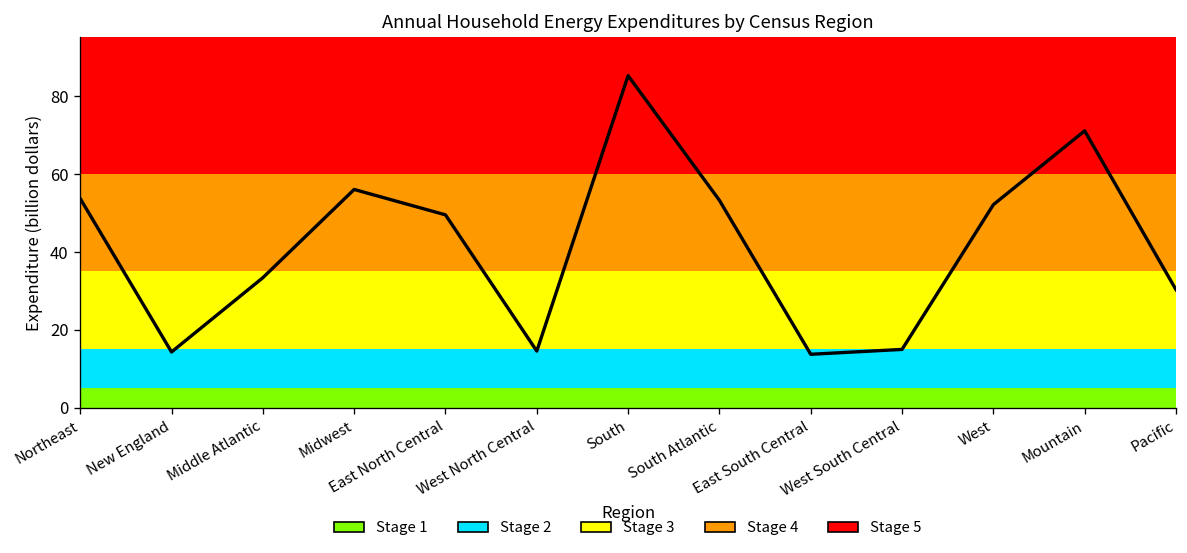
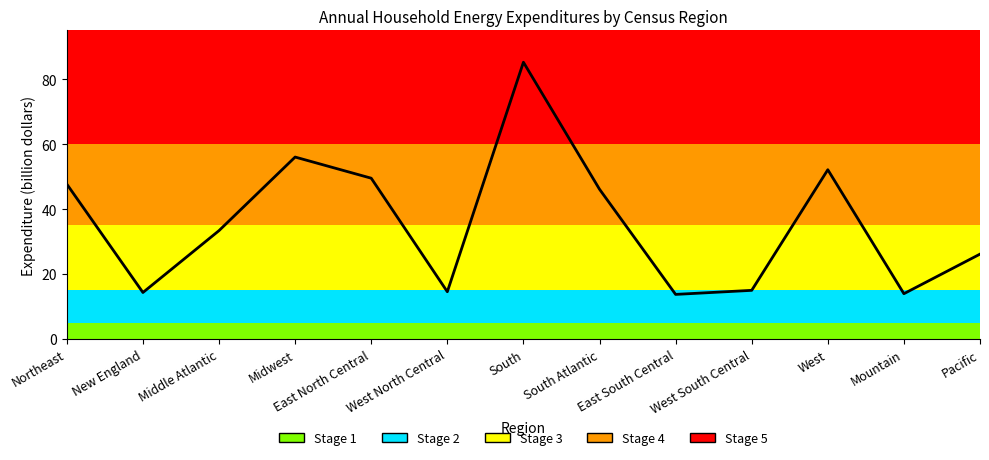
Northeast: 54 -> 48
South Atlantic: 53 -> 46
Mountain: 71 -> 14
Pacific: 30 -> 26
